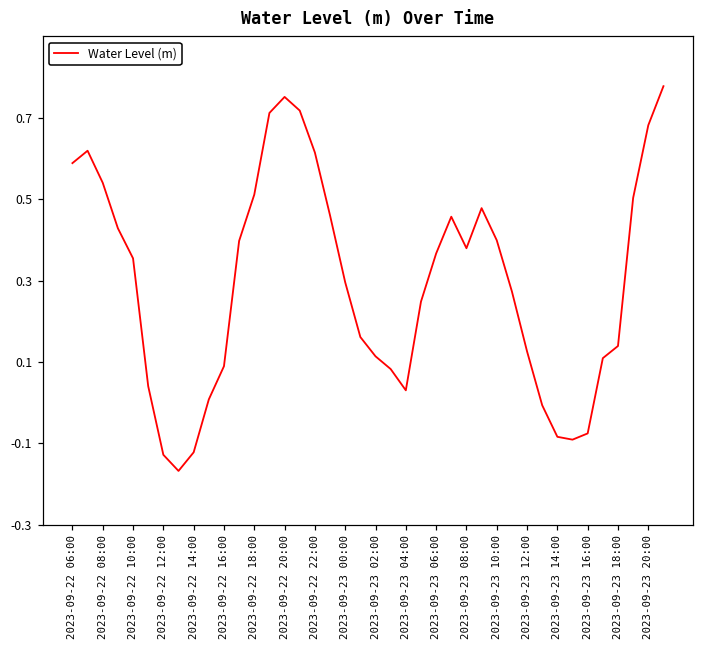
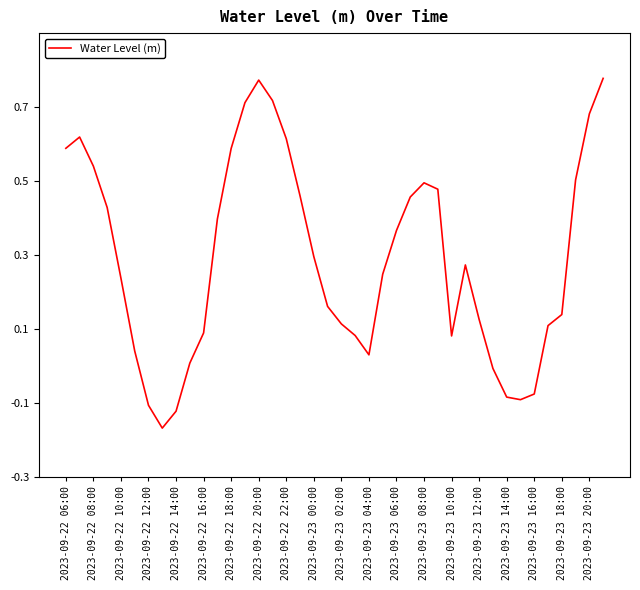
2023-09-22 10:00: 0.35 -> 0.24
2023-09-22 12:00: -0.13 -> -0.11
2023-09-22 18:00: 0.51 -> 0.59
2023-09-22 20:00: 0.75 -> 0.77
2023-09-23 08:00: 0.38 -> 0.50
2023-09-23 10:00: 0.40 -> 0.08
